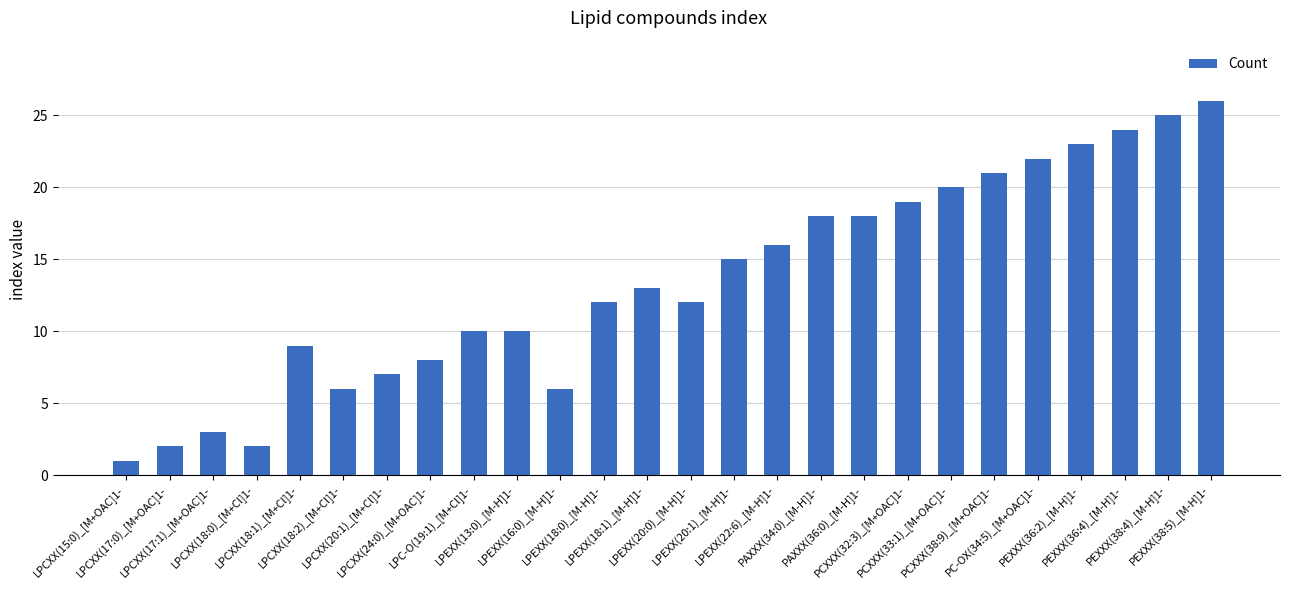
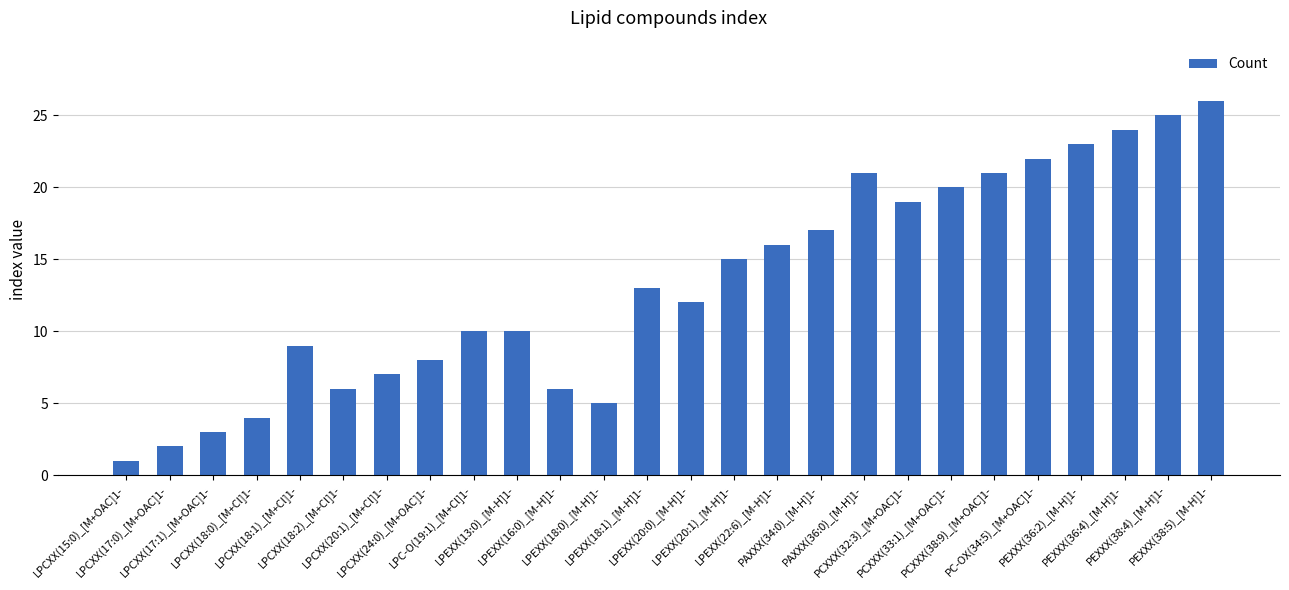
LPCXX(18:0)_[M+Cl]1-: 2 -> 4
LPEXX(18:0)_[M-H]1-: 12 -> 5
PAXXX(34:0)_[M-H]1-: 18 -> 17
PAXXX(36:0)_[M-H]1-: 18 -> 21
